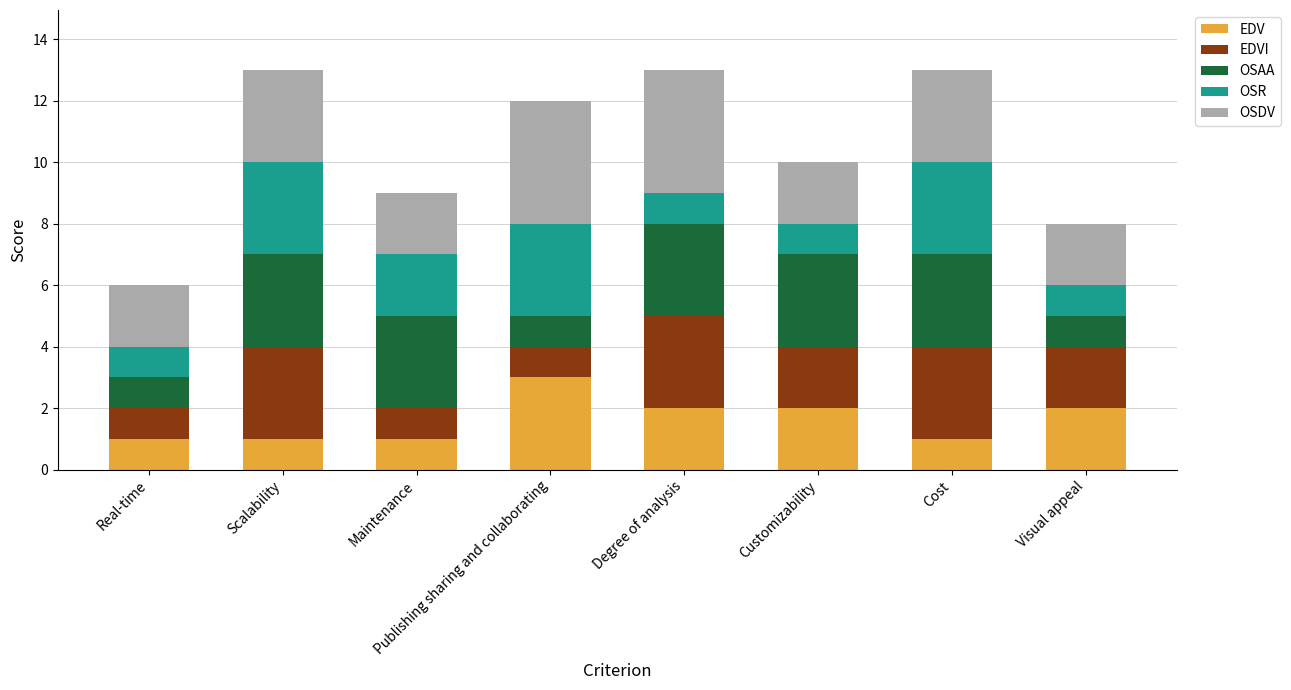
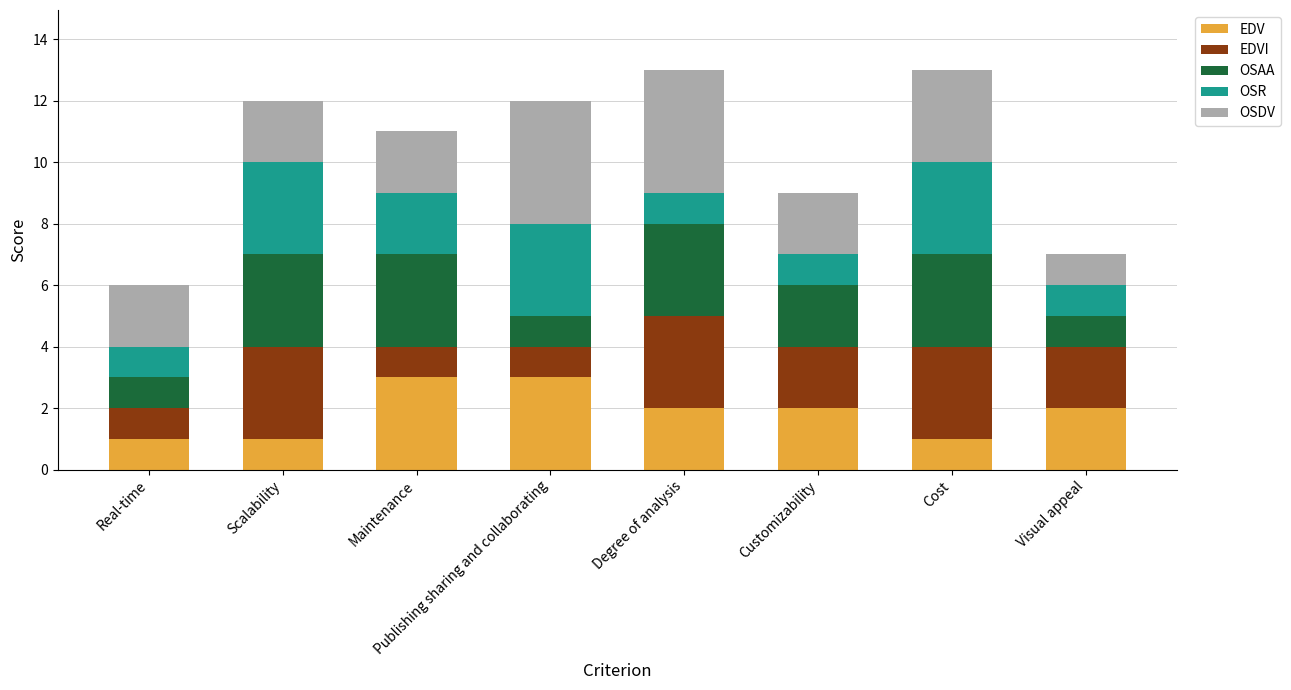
OSDV, Scalability: 3 -> 2
EDV, Maintenance: 1 -> 3
OSAA, Customizability: 3 -> 2
OSDV, Visual appeal: 2 -> 1
